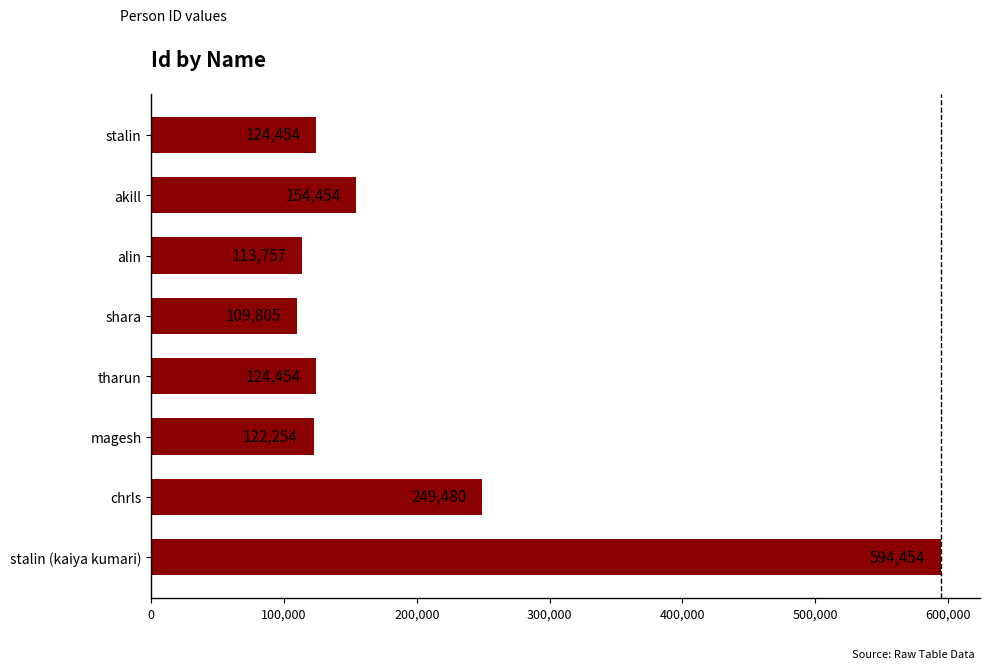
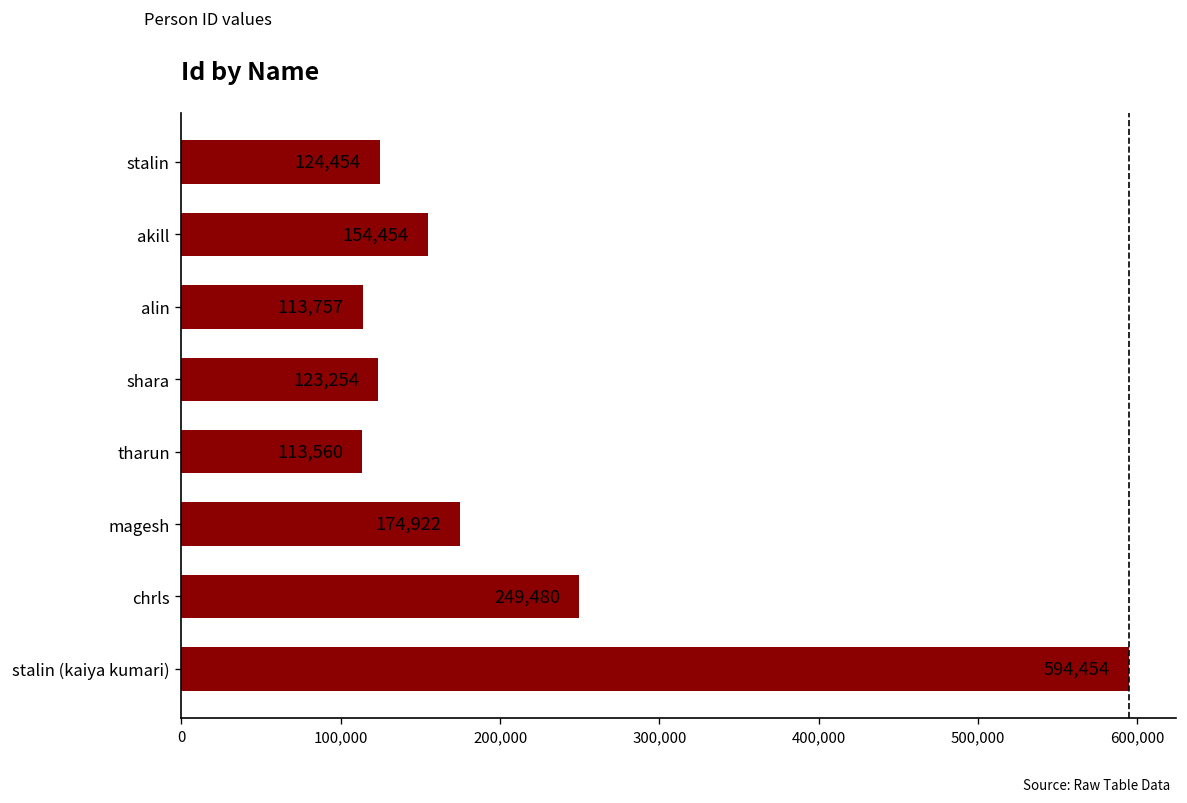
shara: 109,805 -> 123,254
tharun: 124,454 -> 113,560
magesh: 122,254 -> 174,922
